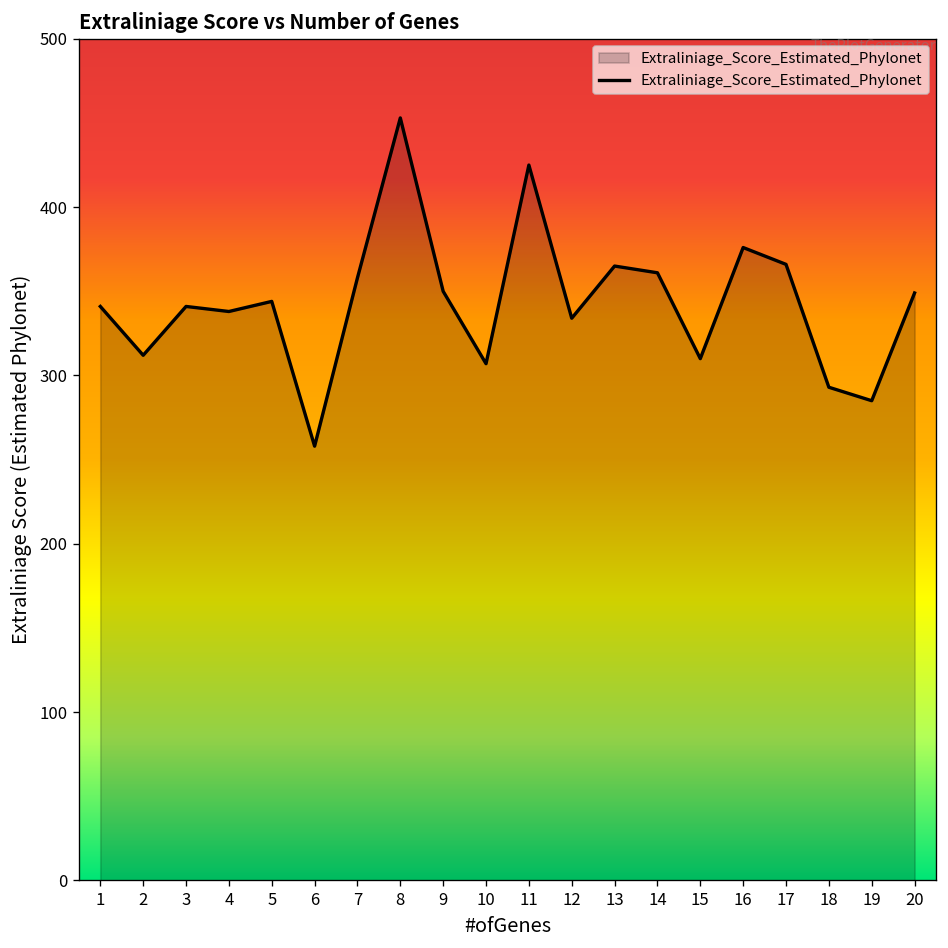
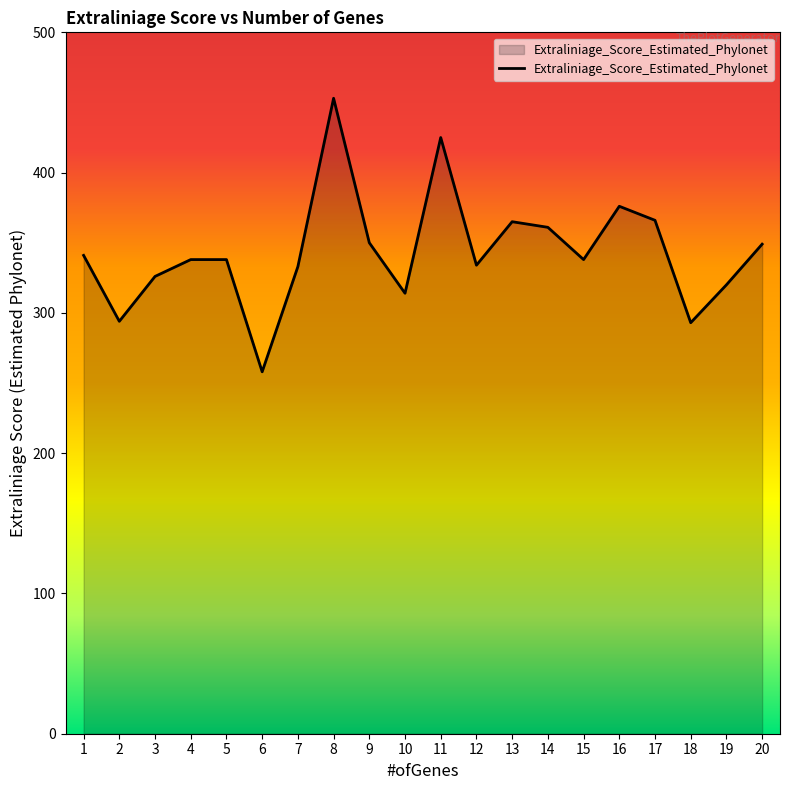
2: 312 -> 294
3: 341 -> 326
5: 344 -> 338
7: 358 -> 333
10: 307 -> 314
15: 310 -> 338
19: 285 -> 320
